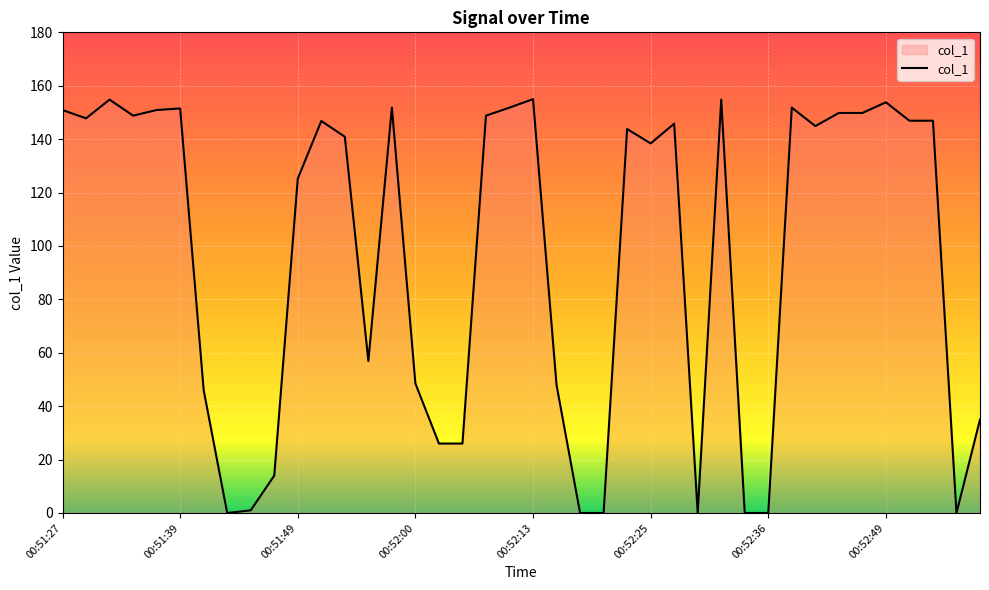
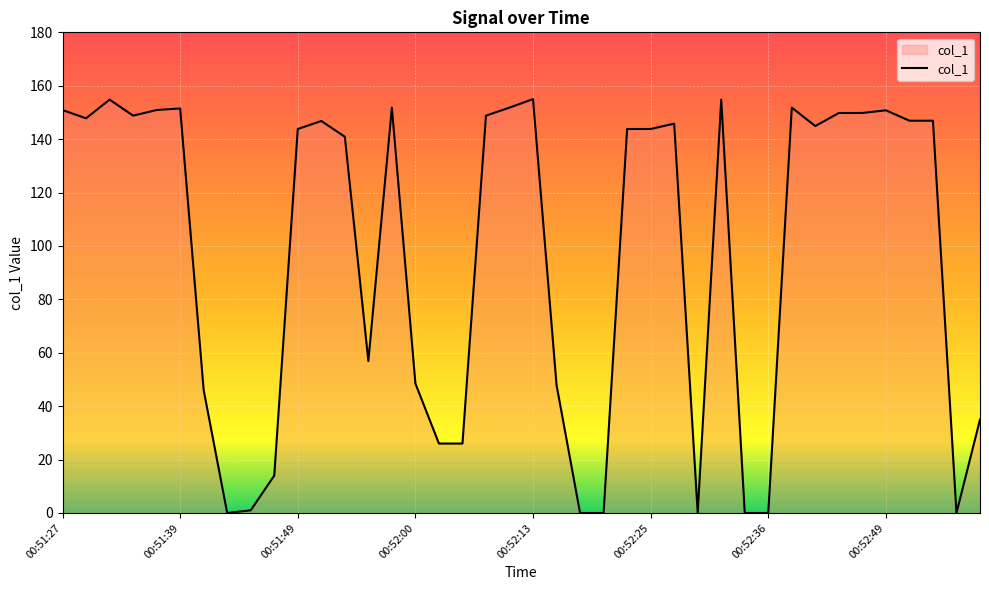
00:51:49: 125 -> 144
00:52:25: 138 -> 144
00:52:49: 154 -> 151
